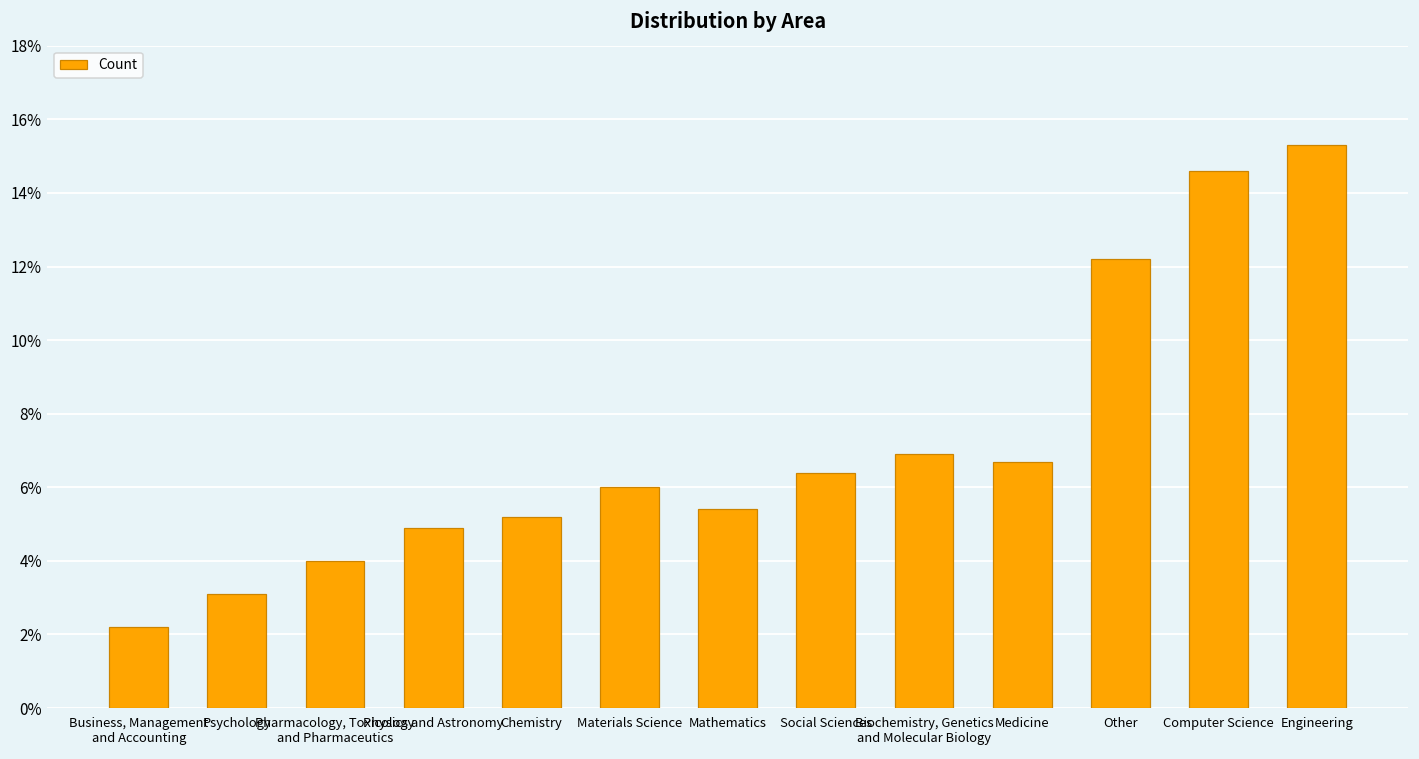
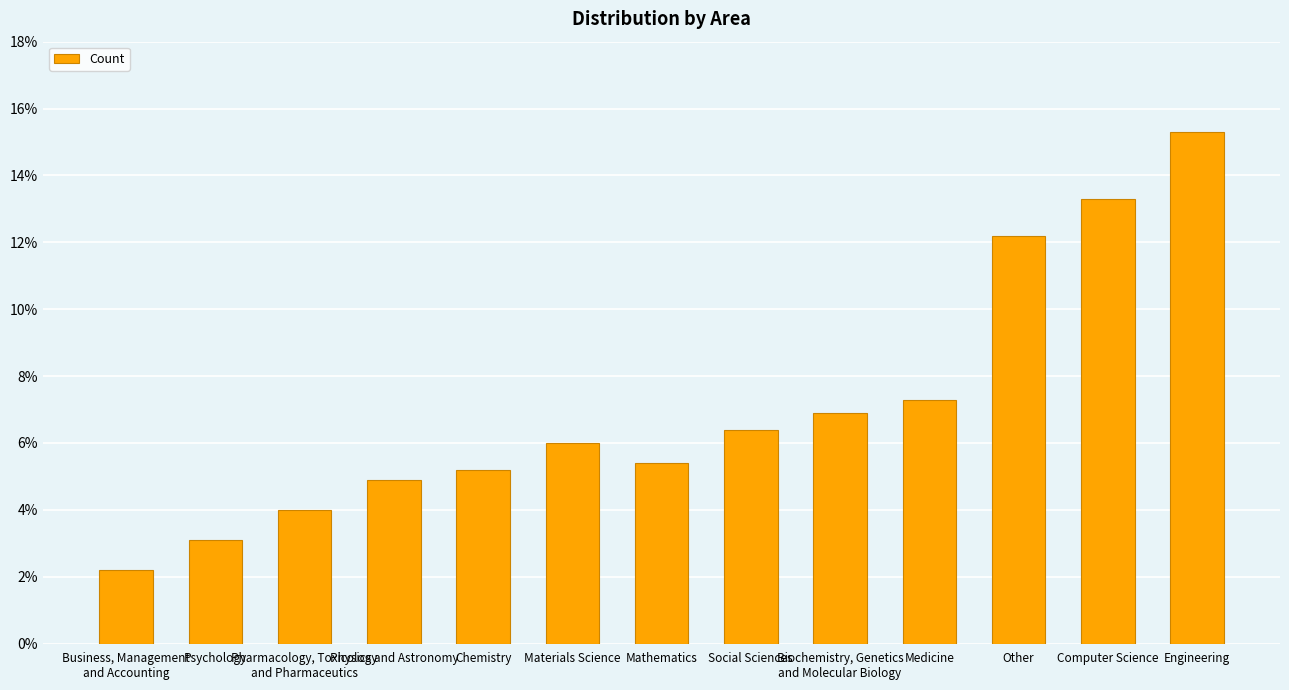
Medicine: 6.7% -> 7.3%
Computer Science: 14.6% -> 13.3%
